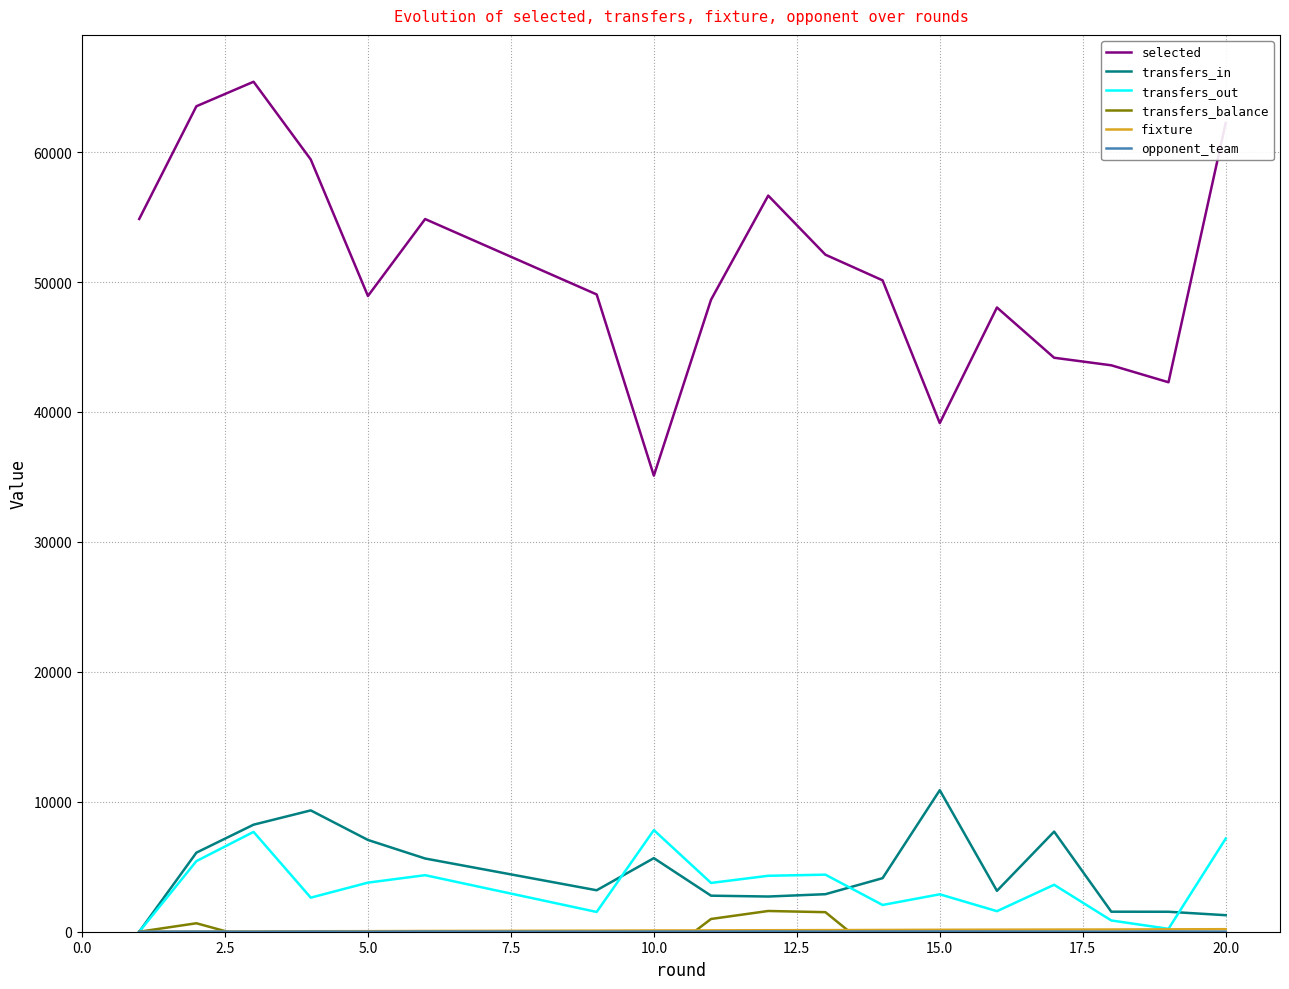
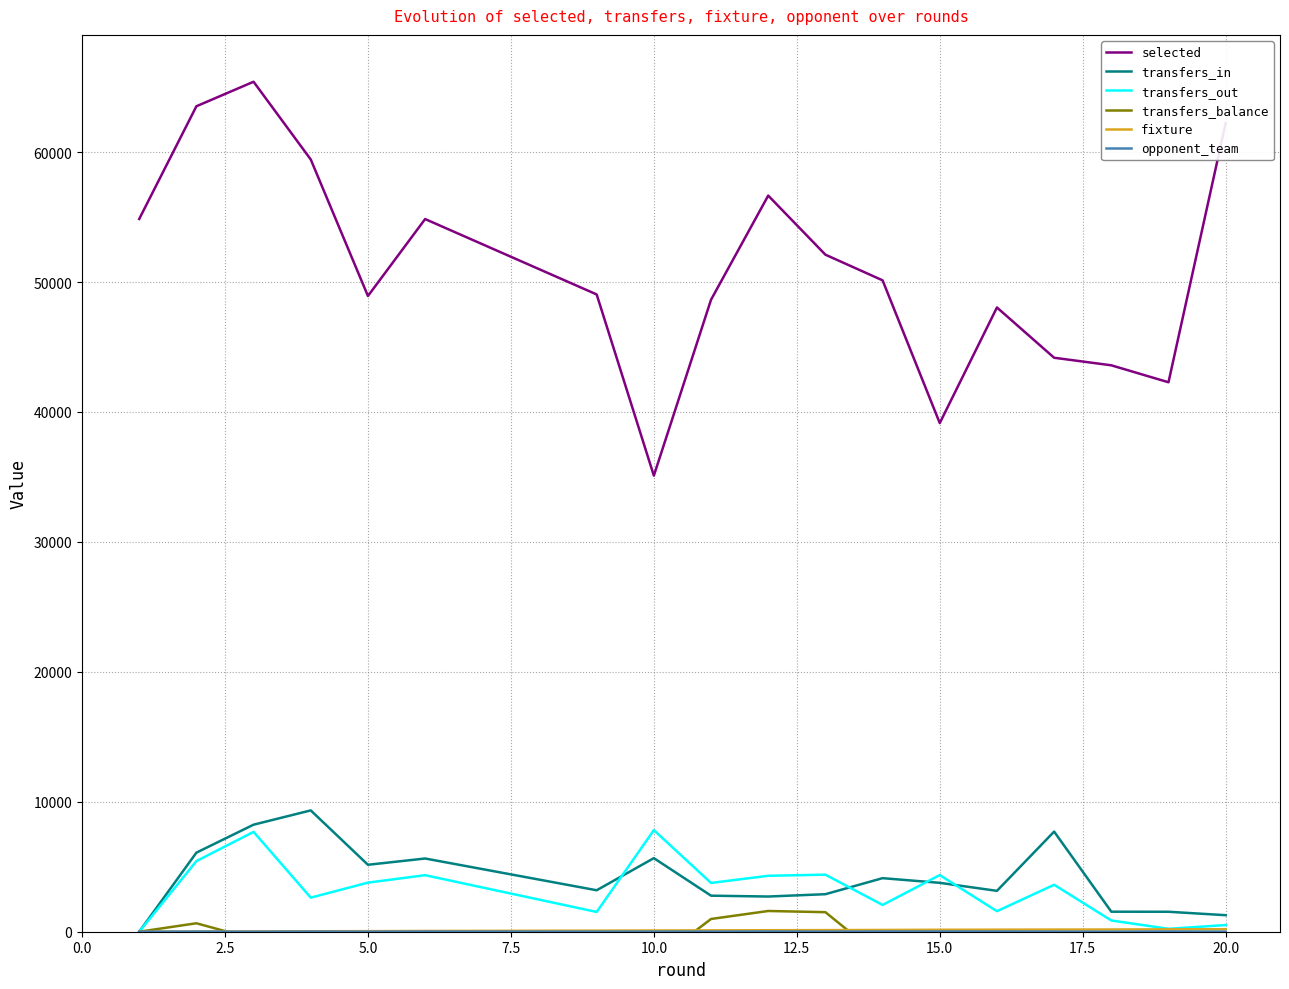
transfers_in, 5.0: 7100 -> 5200
transfers_in, 15.0: 10900 -> 3800
transfers_out, 15.0: 2900 -> 4400
transfers_out, 20.0: 7200 -> 500
